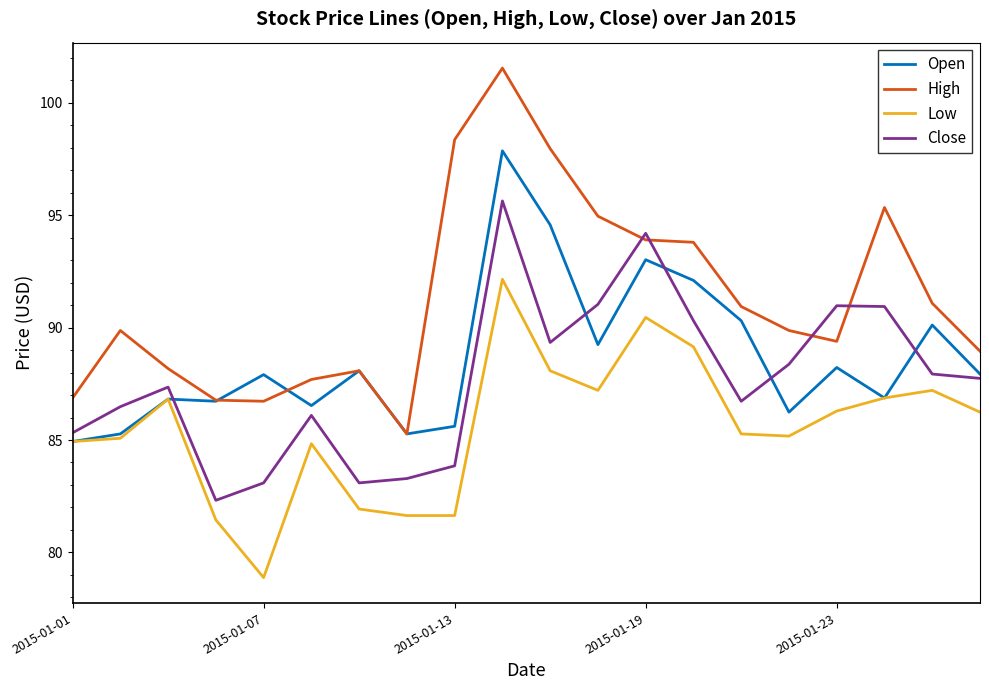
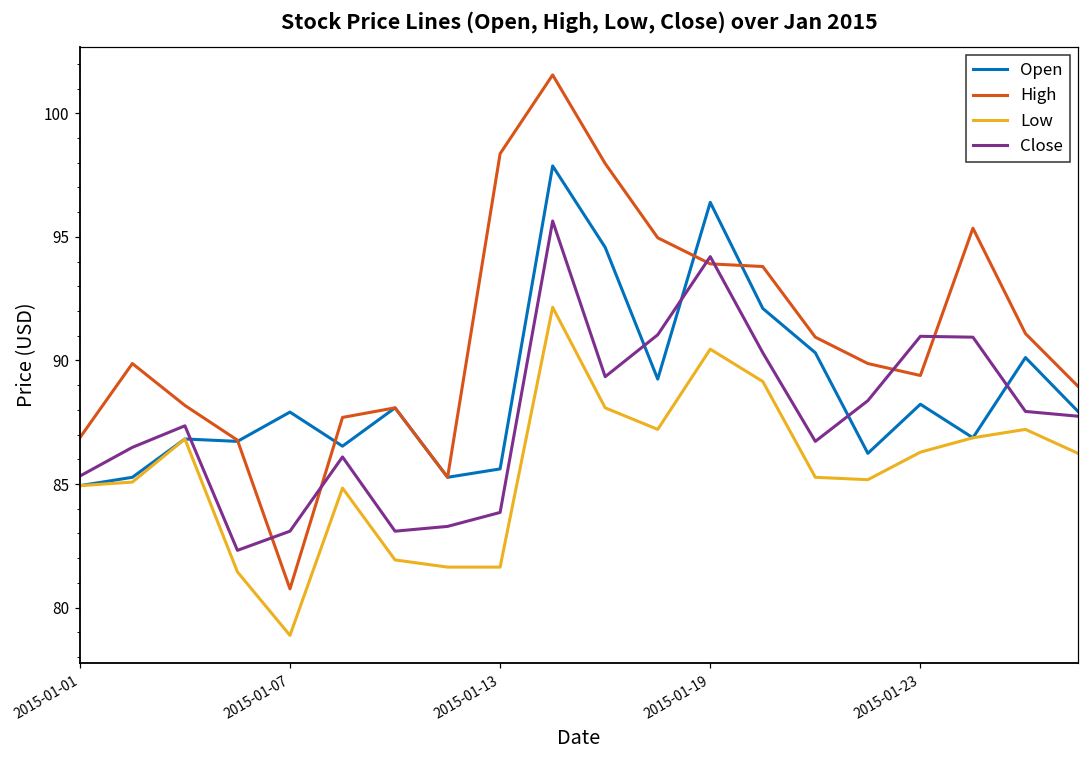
High, 2015-01-07: 86.7 -> 80.8
Open, 2015-01-19: 93.0 -> 96.4
